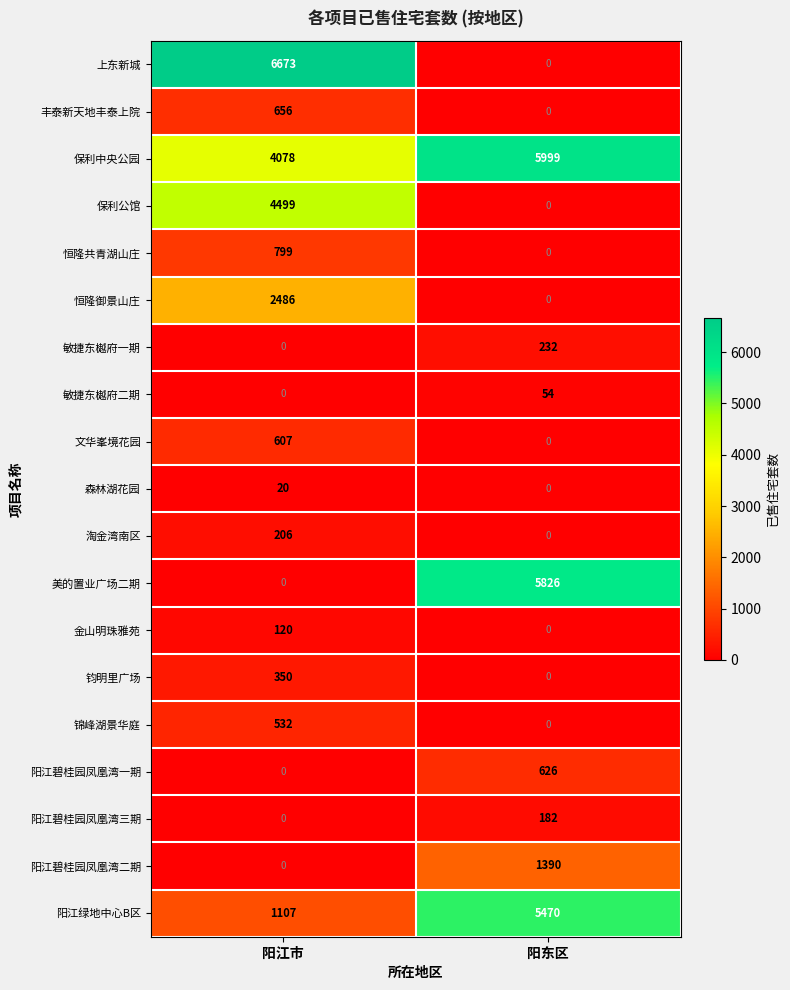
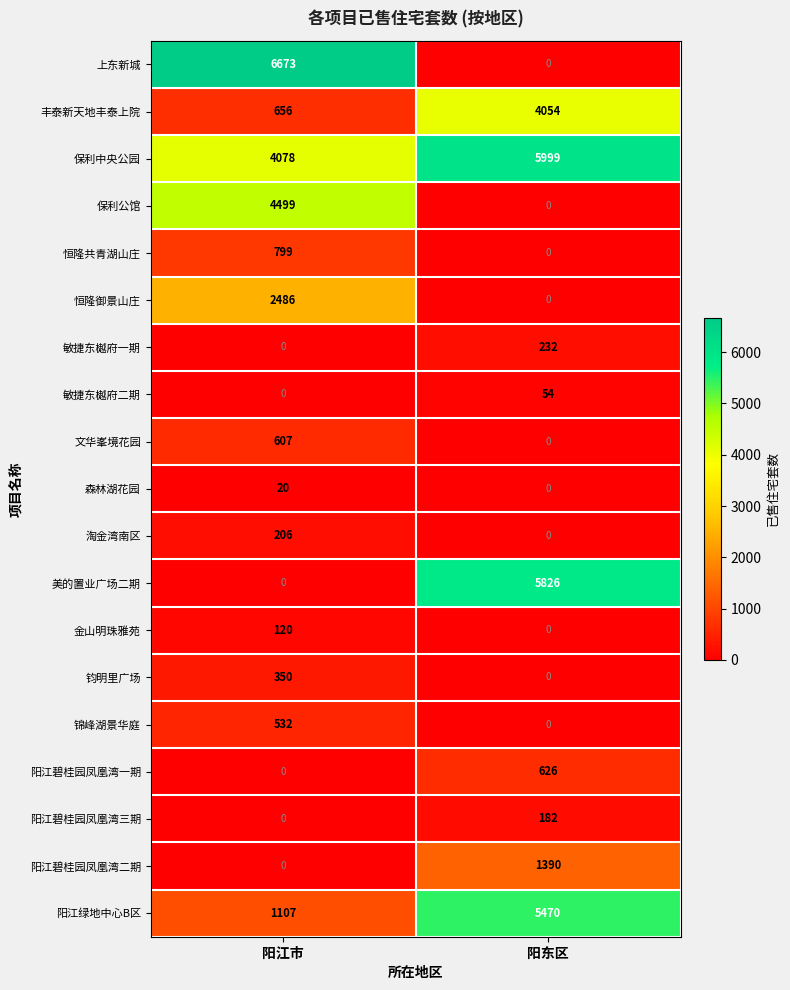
丰泰新天地丰泰上院, 阳东区: 0 -> 4054
